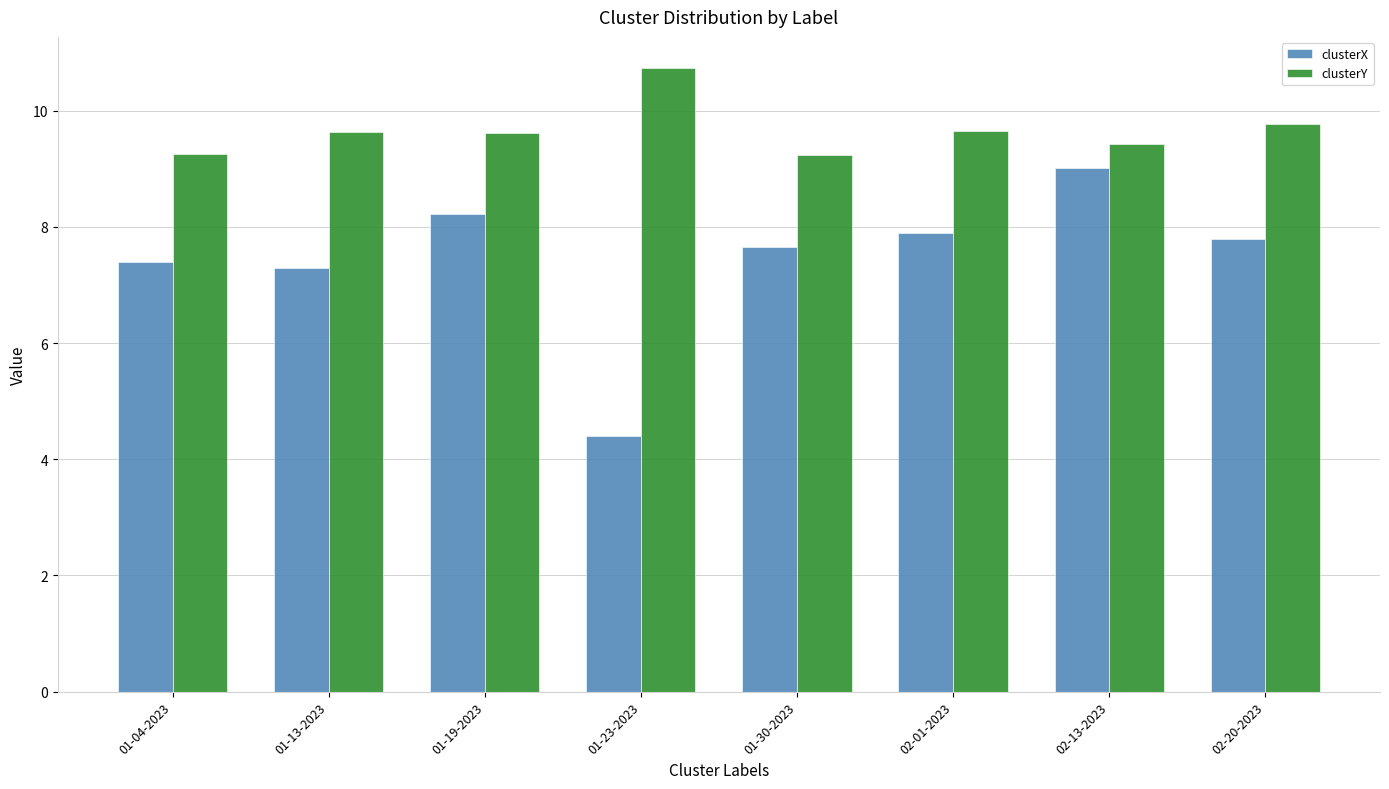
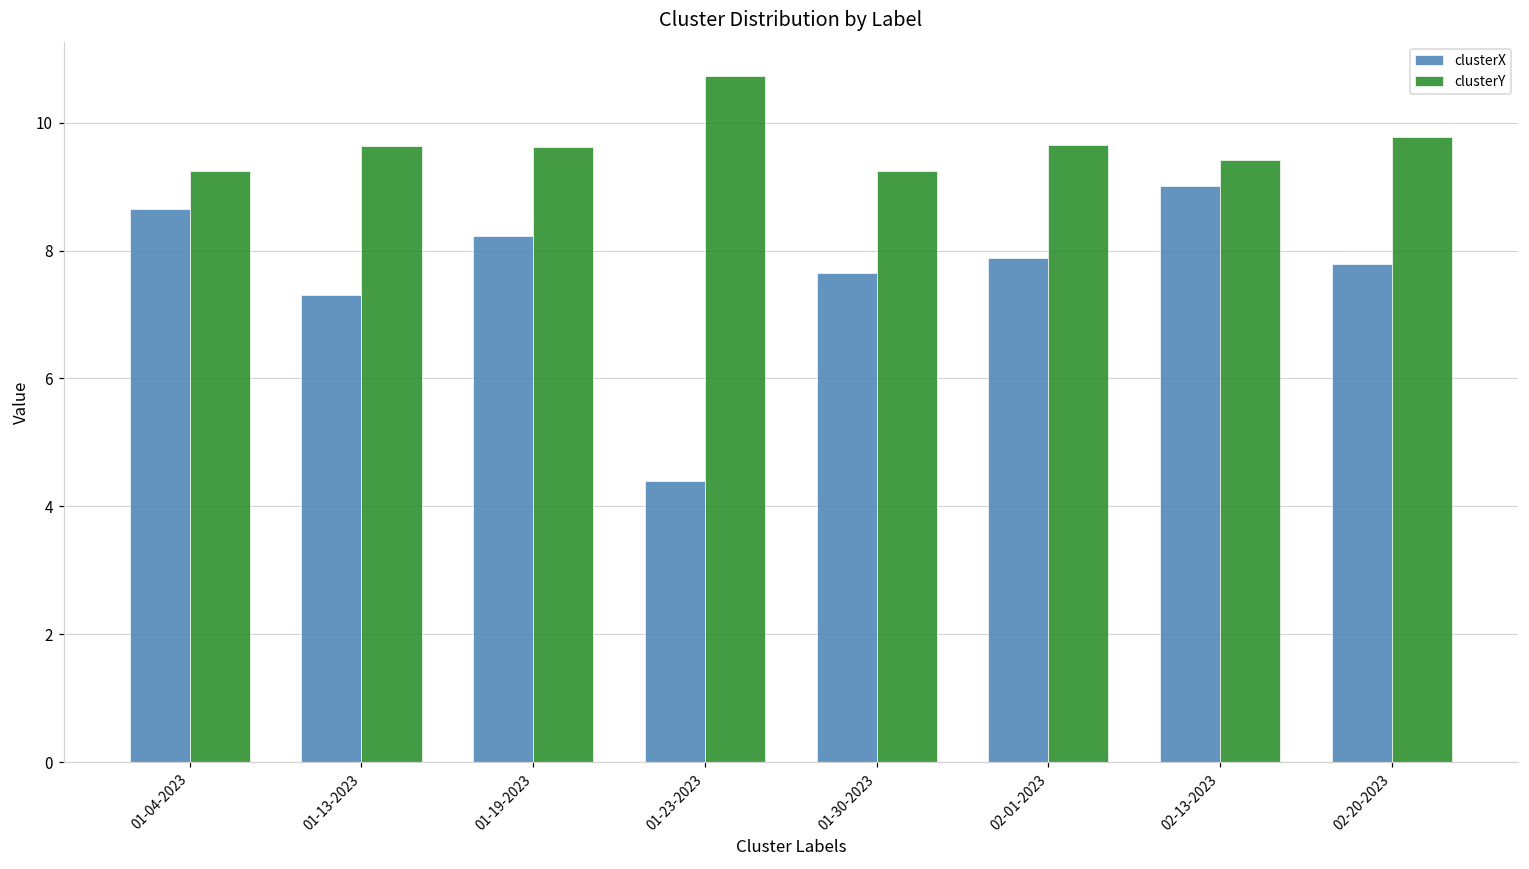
clusterX, 01-04-2023: 7.4 -> 8.6
